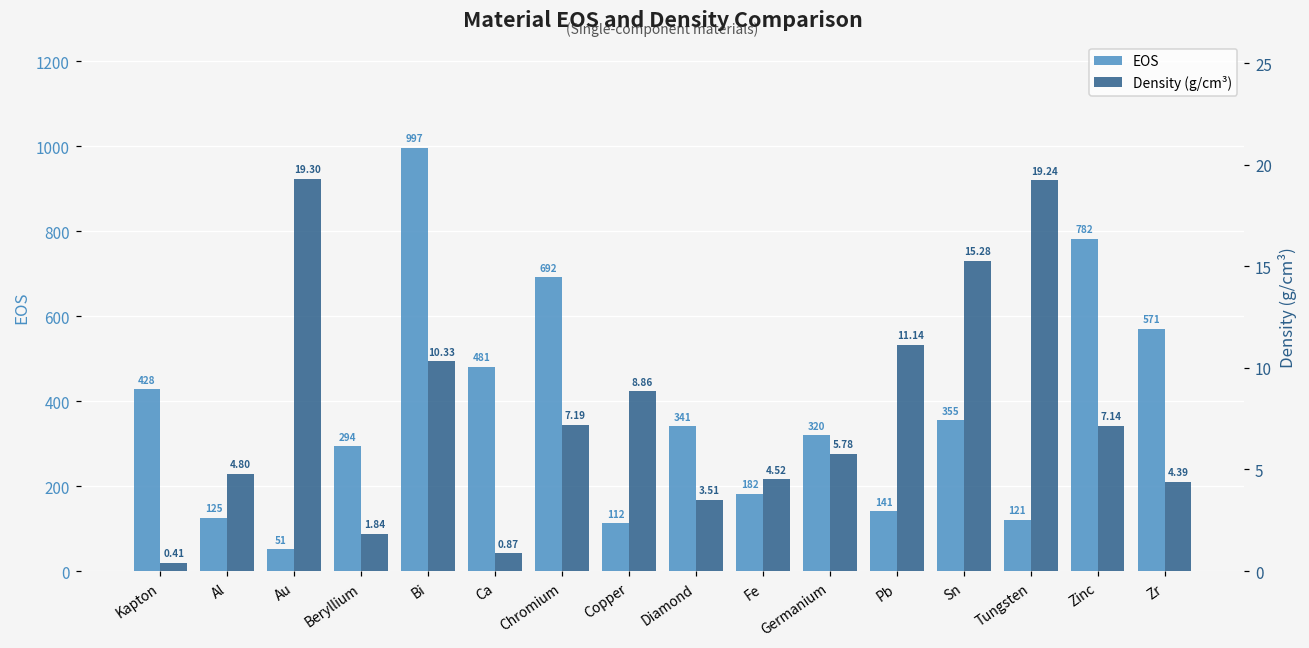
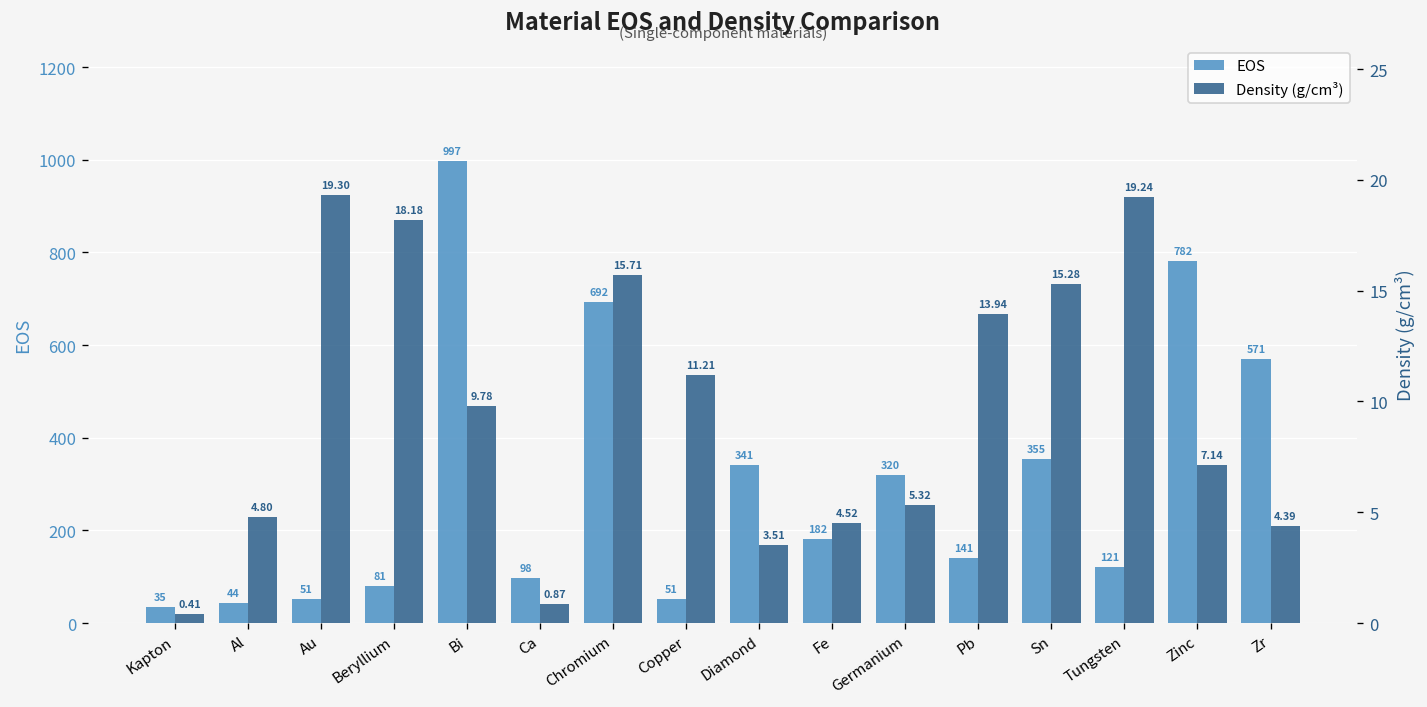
EOS, Kapton: 428 -> 35
EOS, Al: 125 -> 44
EOS, Beryllium: 294 -> 81
EOS, Ca: 481 -> 98
EOS, Copper: 112 -> 51
Density (g/cm³), Beryllium: 1.84 -> 18.18
Density (g/cm³), Bi: 10.33 -> 9.78
Density (g/cm³), Chromium: 7.19 -> 15.71
Density (g/cm³), Copper: 8.86 -> 11.21
Density (g/cm³), Germanium: 5.78 -> 5.32
Density (g/cm³), Pb: 11.14 -> 13.94
